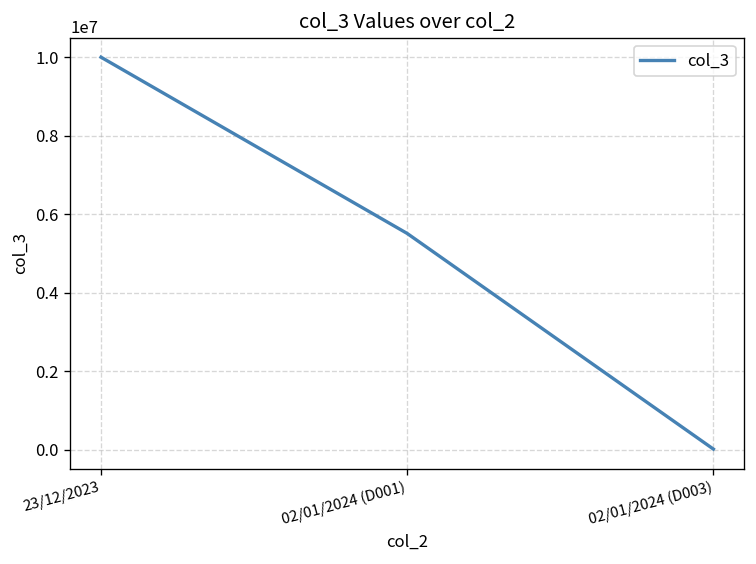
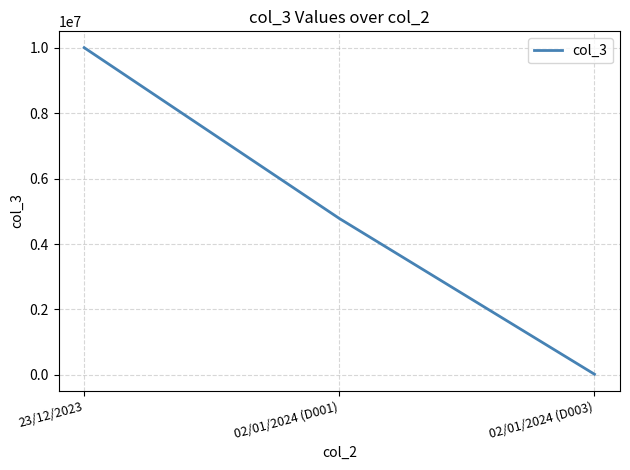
02/01/2024 (D001): 5500000 -> 4800000
